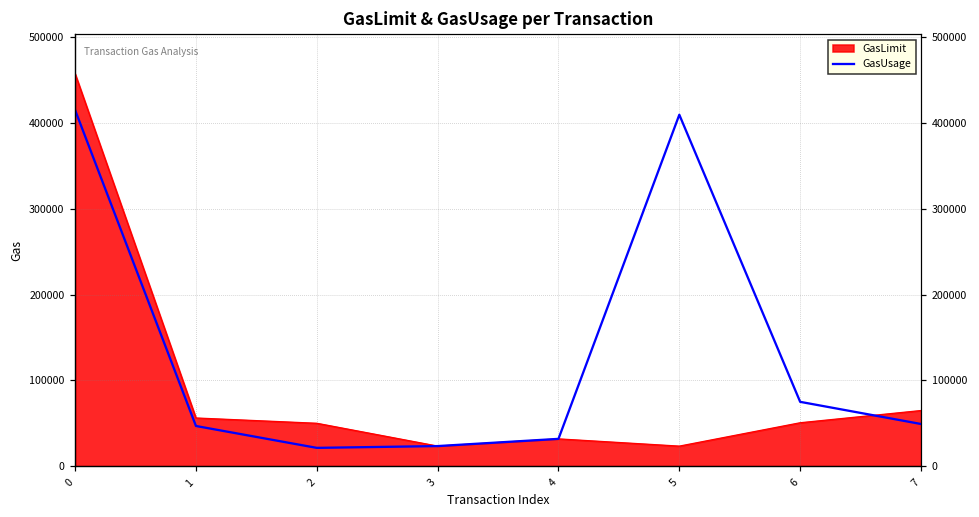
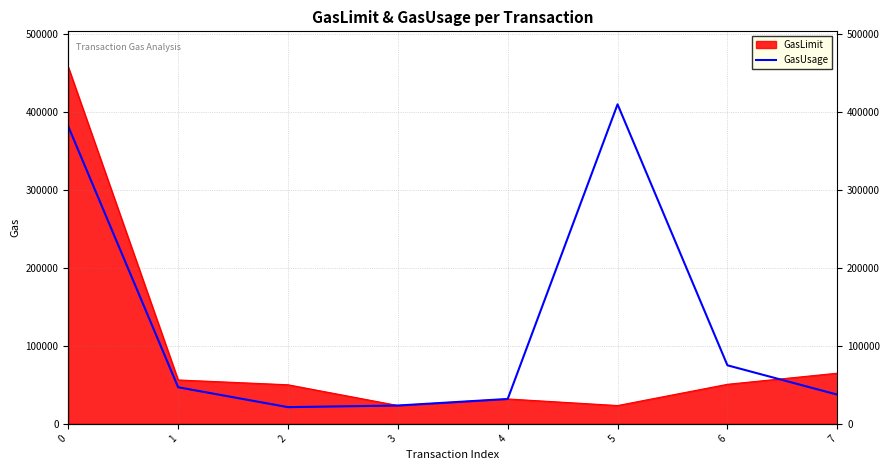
GasUsage, 0: 410000 -> 380000
GasUsage, 7: 50000 -> 40000
